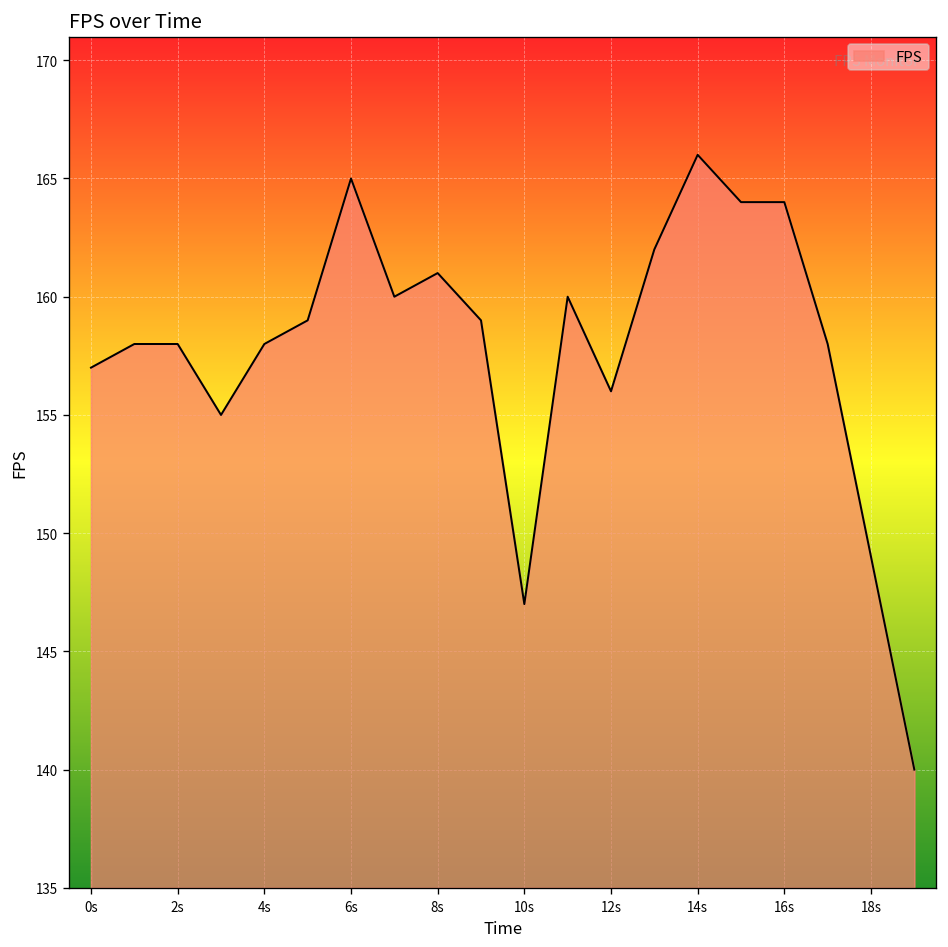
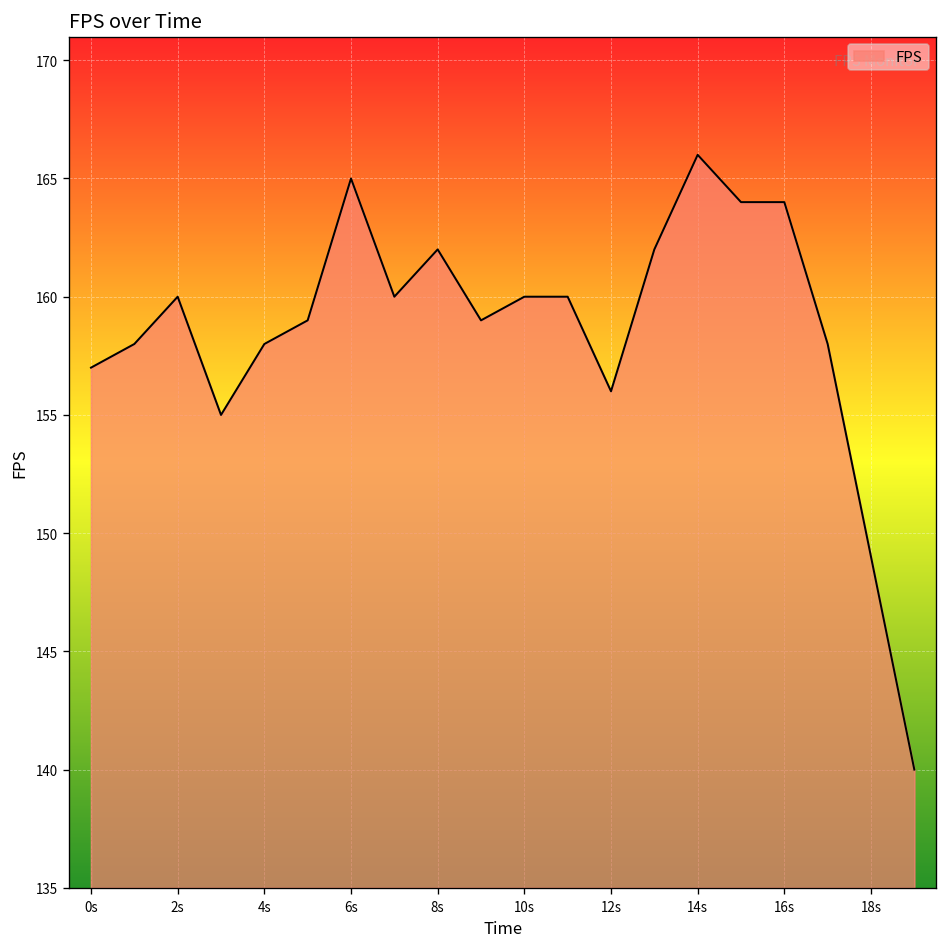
2s: 158 -> 160
8s: 161 -> 162
10s: 147 -> 160
